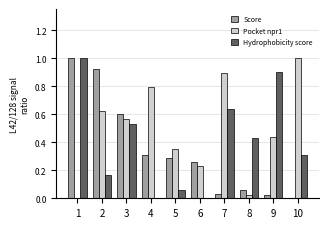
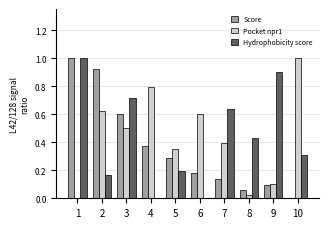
Pocket npr1, 3: 0.56 -> 0.50
Hydrophobicity score, 3: 0.53 -> 0.72
Score, 4: 0.31 -> 0.38
Hydrophobicity score, 5: 0.06 -> 0.19
Score, 6: 0.26 -> 0.18
Pocket npr1, 6: 0.23 -> 0.60
Score, 7: 0.03 -> 0.14
Pocket npr1, 7: 0.90 -> 0.40
Score, 9: 0.03 -> 0.09
Pocket npr1, 9: 0.44 -> 0.10
